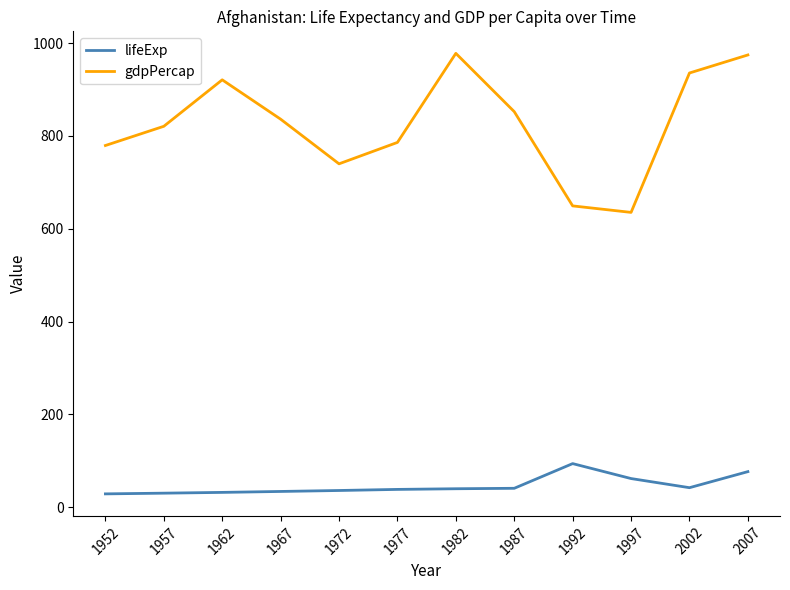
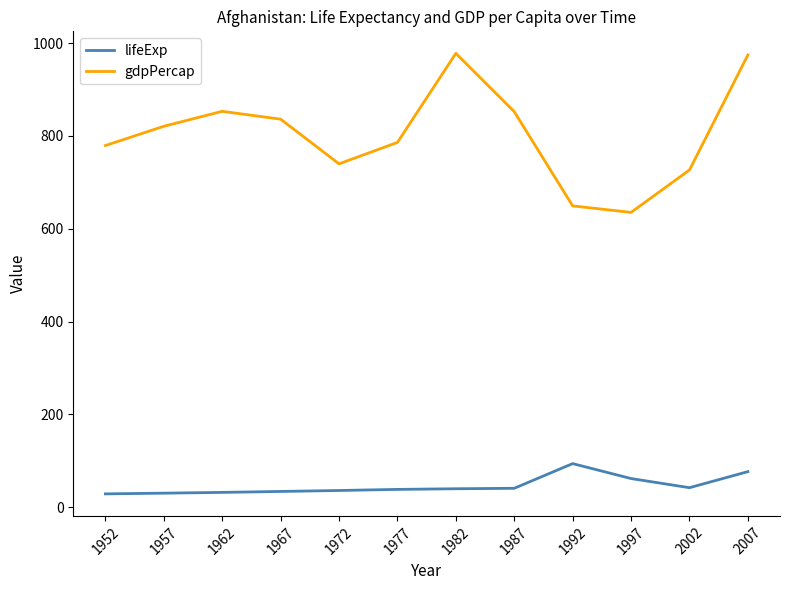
gdpPercap, 1962: 920 -> 850
gdpPercap, 2002: 940 -> 730
